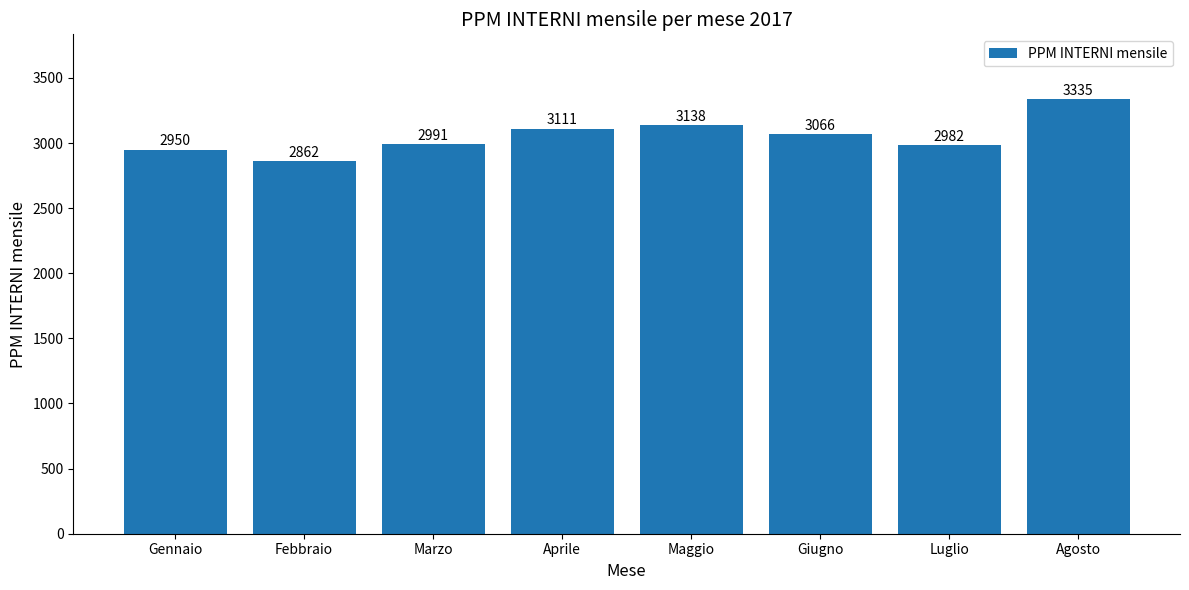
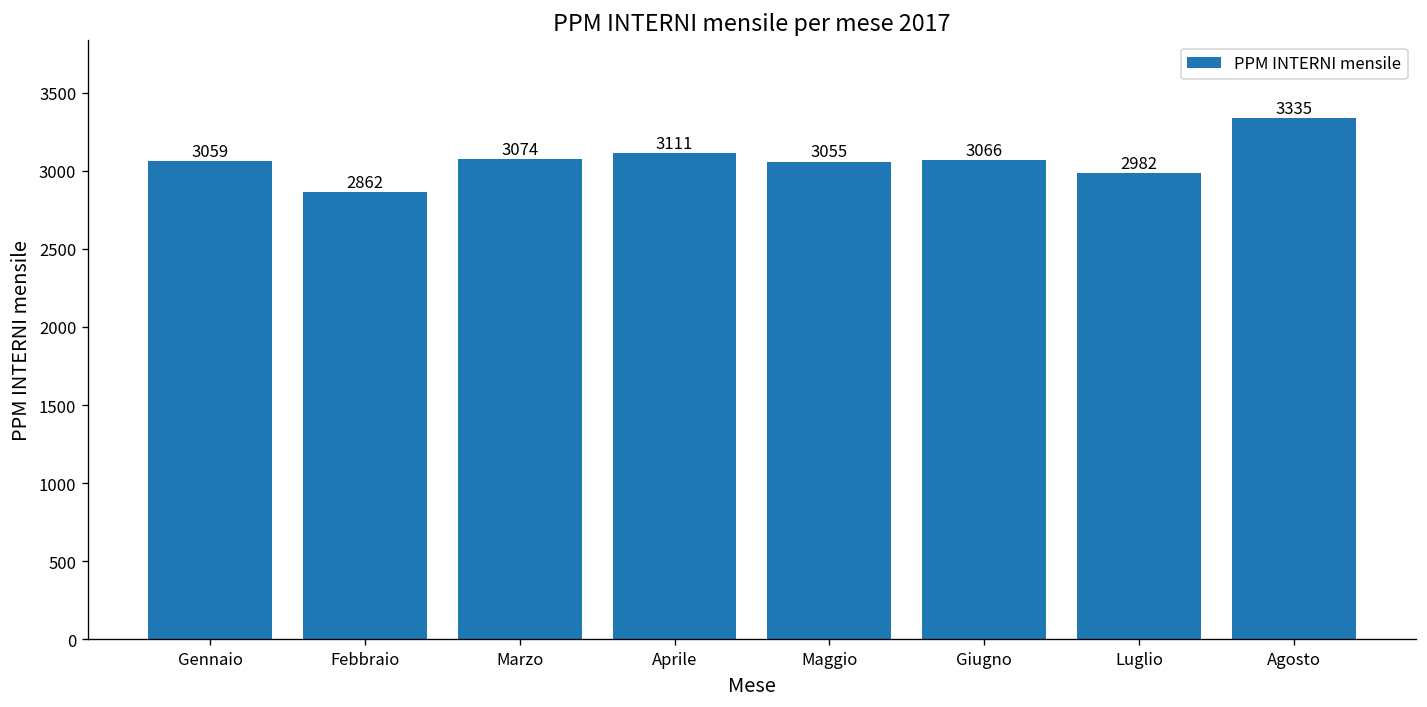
Gennaio: 2950 -> 3059
Marzo: 2991 -> 3074
Maggio: 3138 -> 3055
